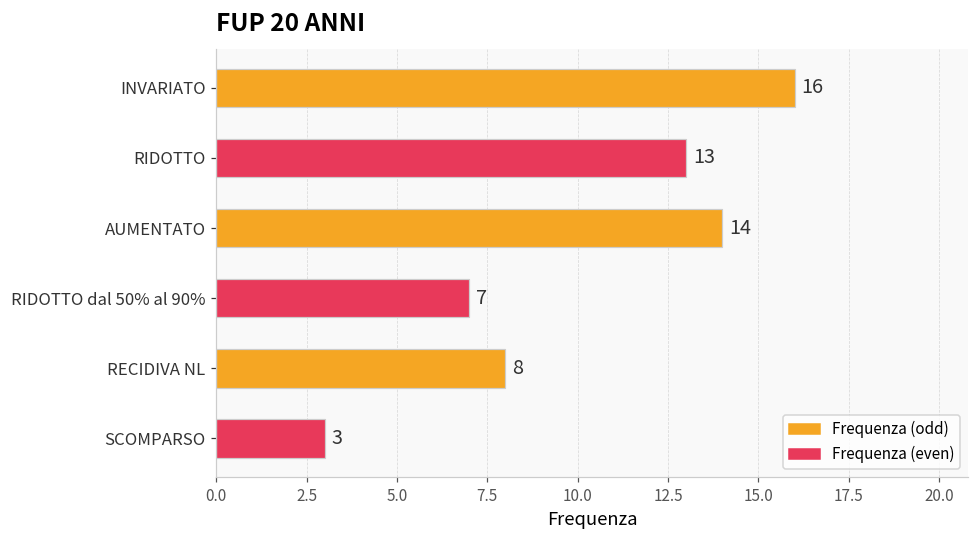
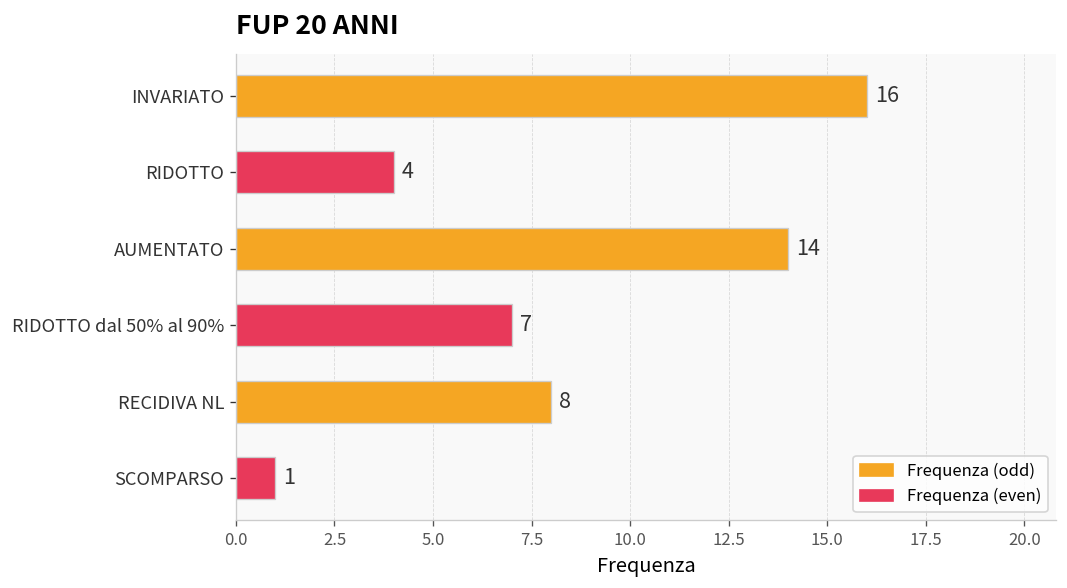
RIDOTTO: 13 -> 4
SCOMPARSO: 3 -> 1
